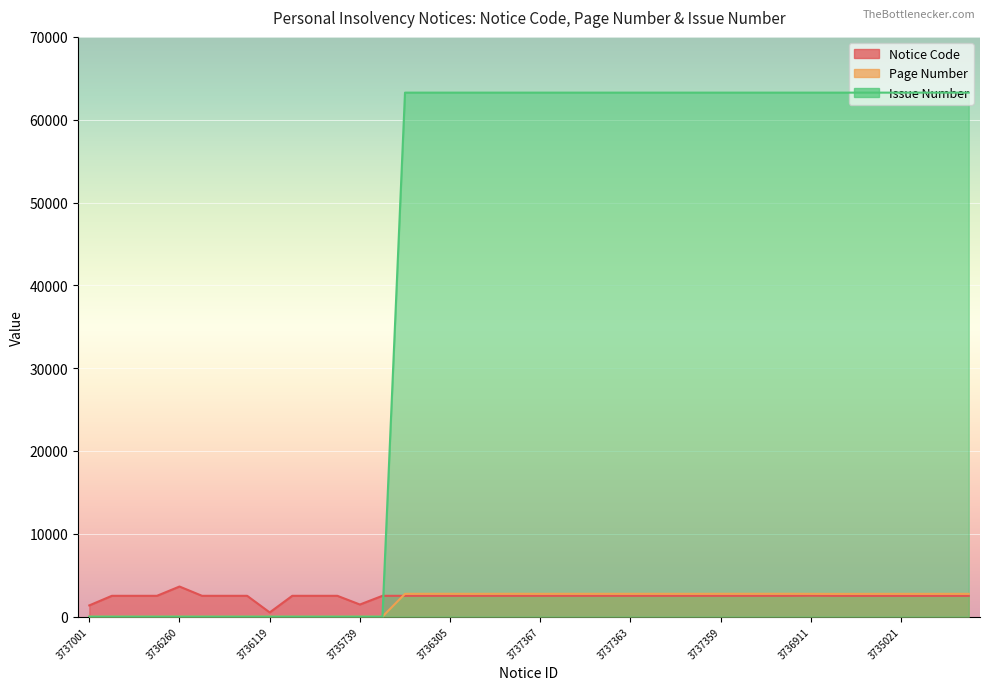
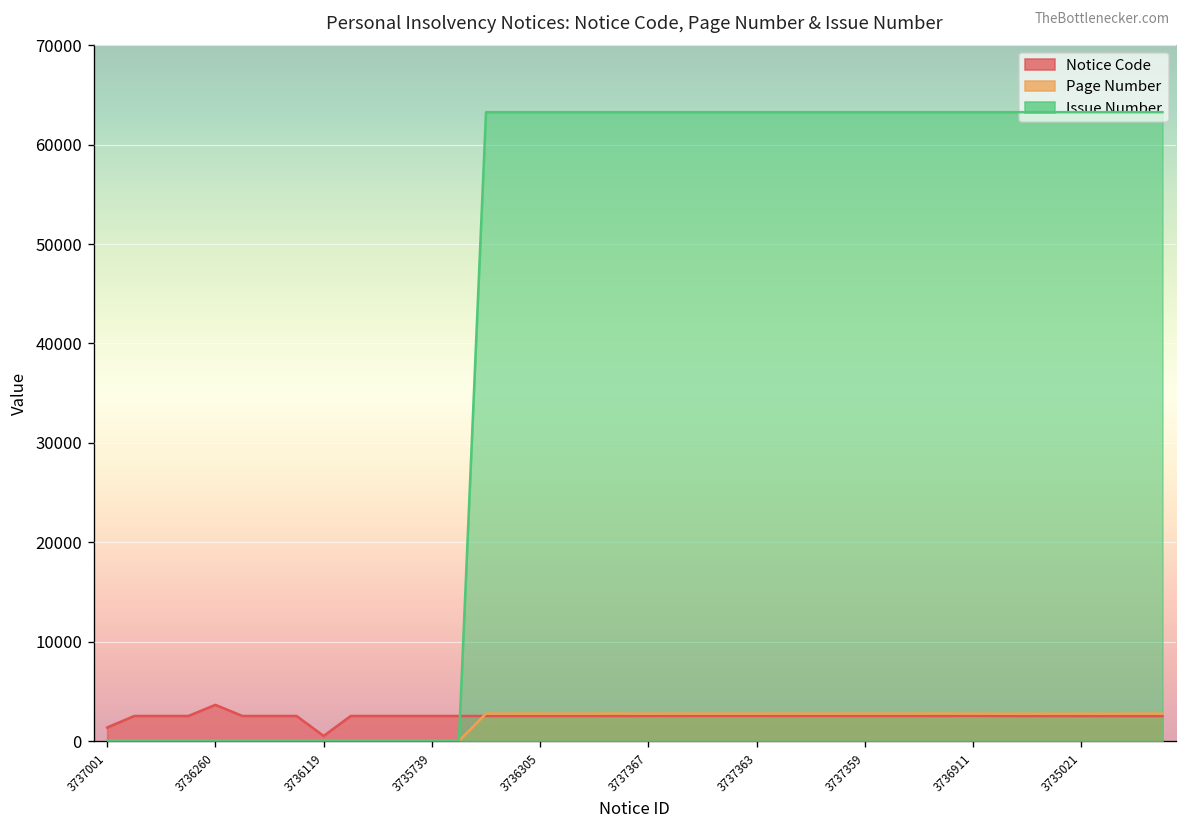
Notice Code, 3735739: 1000 -> 3000
